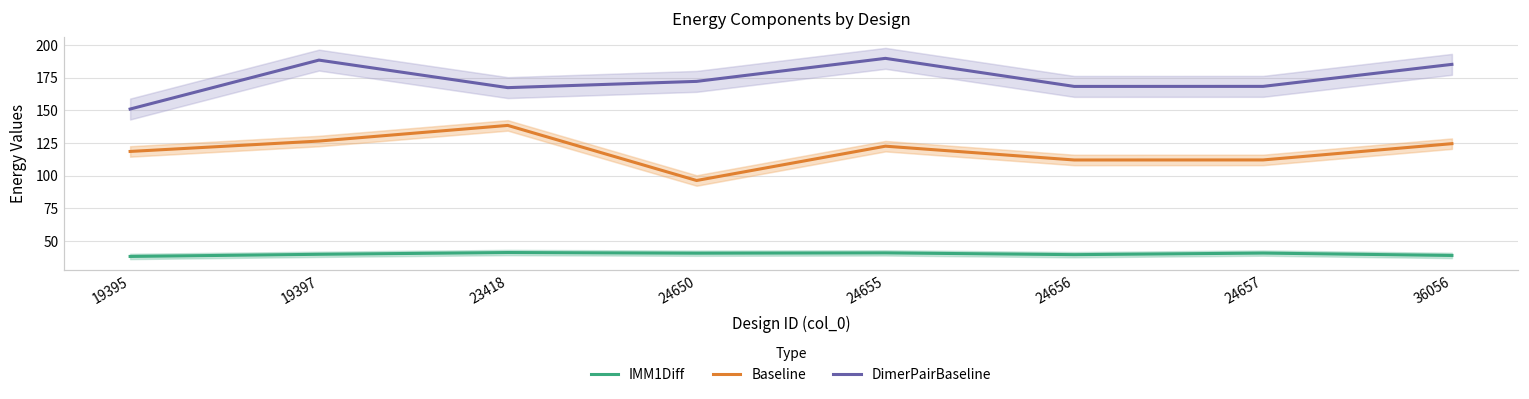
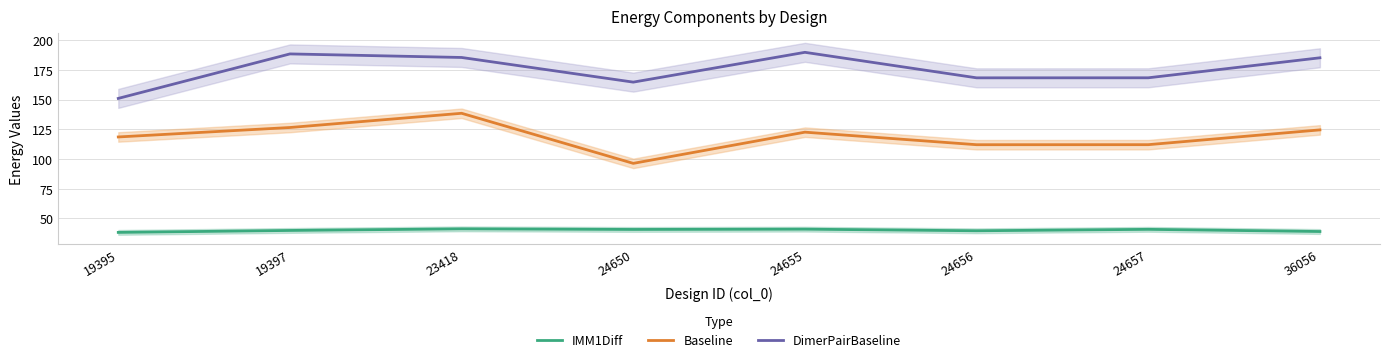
DimerPairBaseline, 23418: 167 -> 185
DimerPairBaseline, 24650: 172 -> 165
